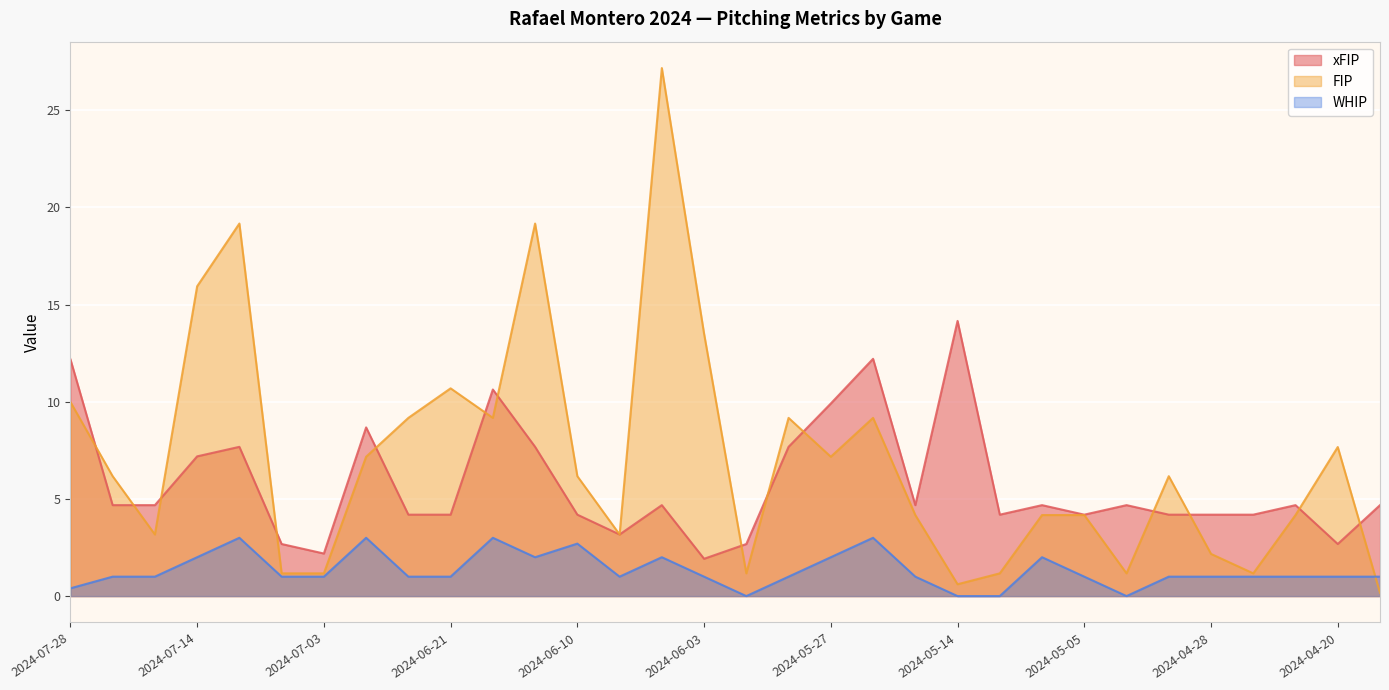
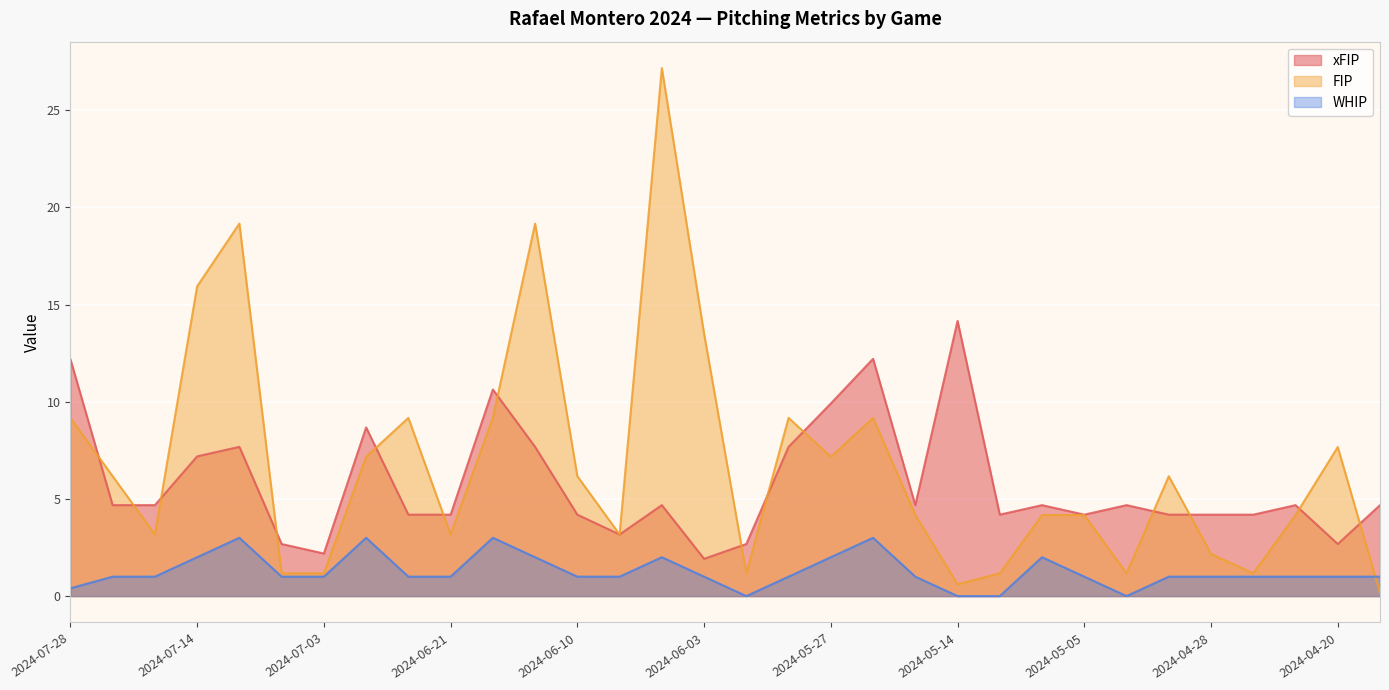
FIP, 2024-07-28: 10.0 -> 9.2
FIP, 2024-06-21: 10.7 -> 3.2
WHIP, 2024-06-10: 2.7 -> 1.0
